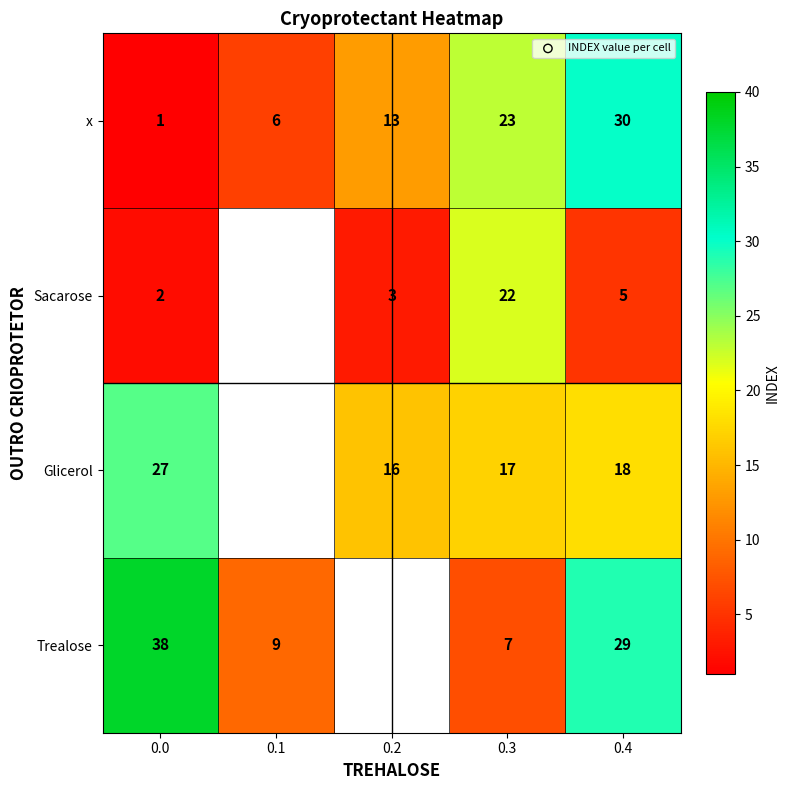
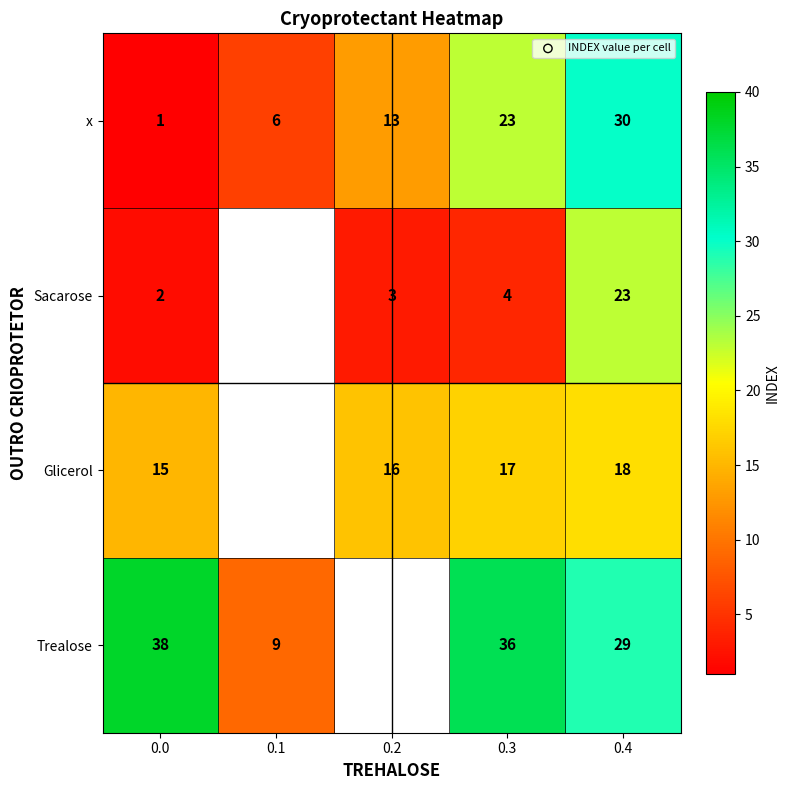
Sacarose, 0.3: 22 -> 4
Sacarose, 0.4: 5 -> 23
Glicerol, 0.0: 27 -> 15
Trealose, 0.3: 7 -> 36
